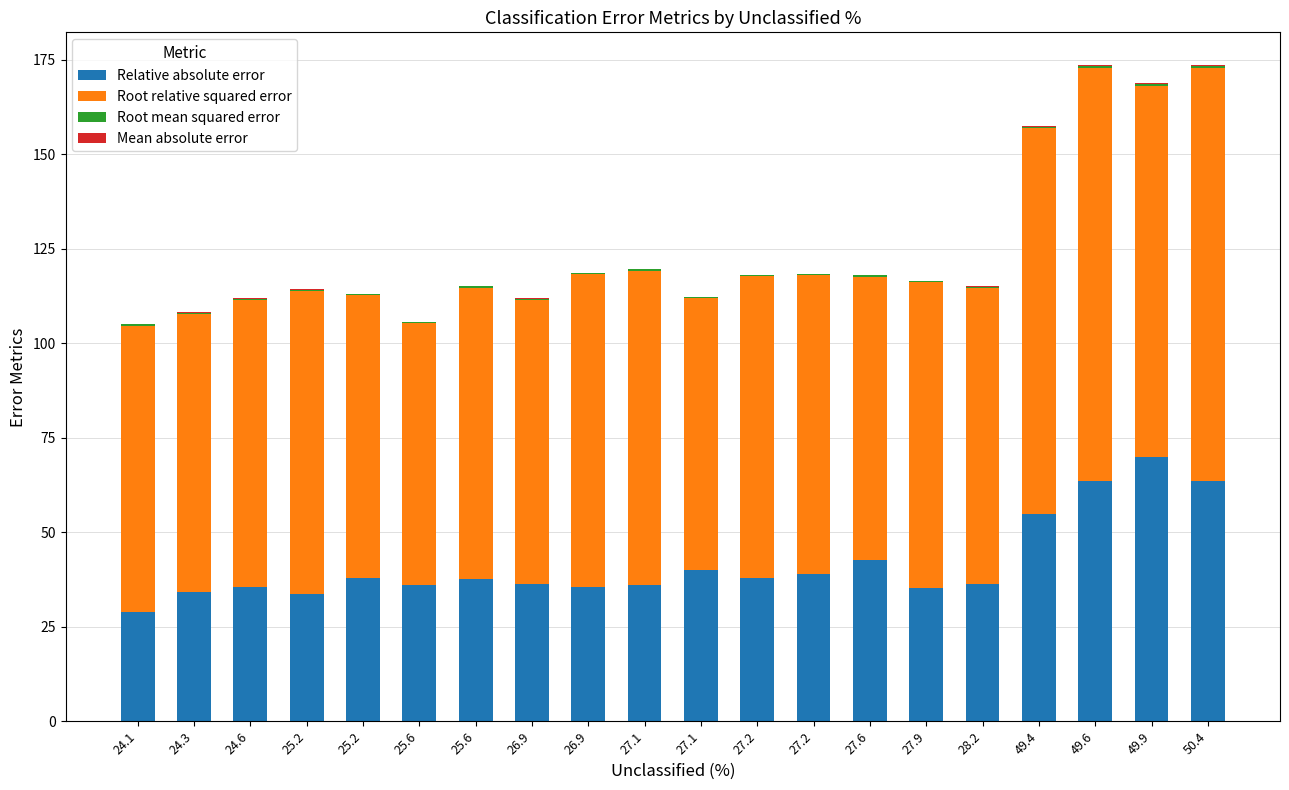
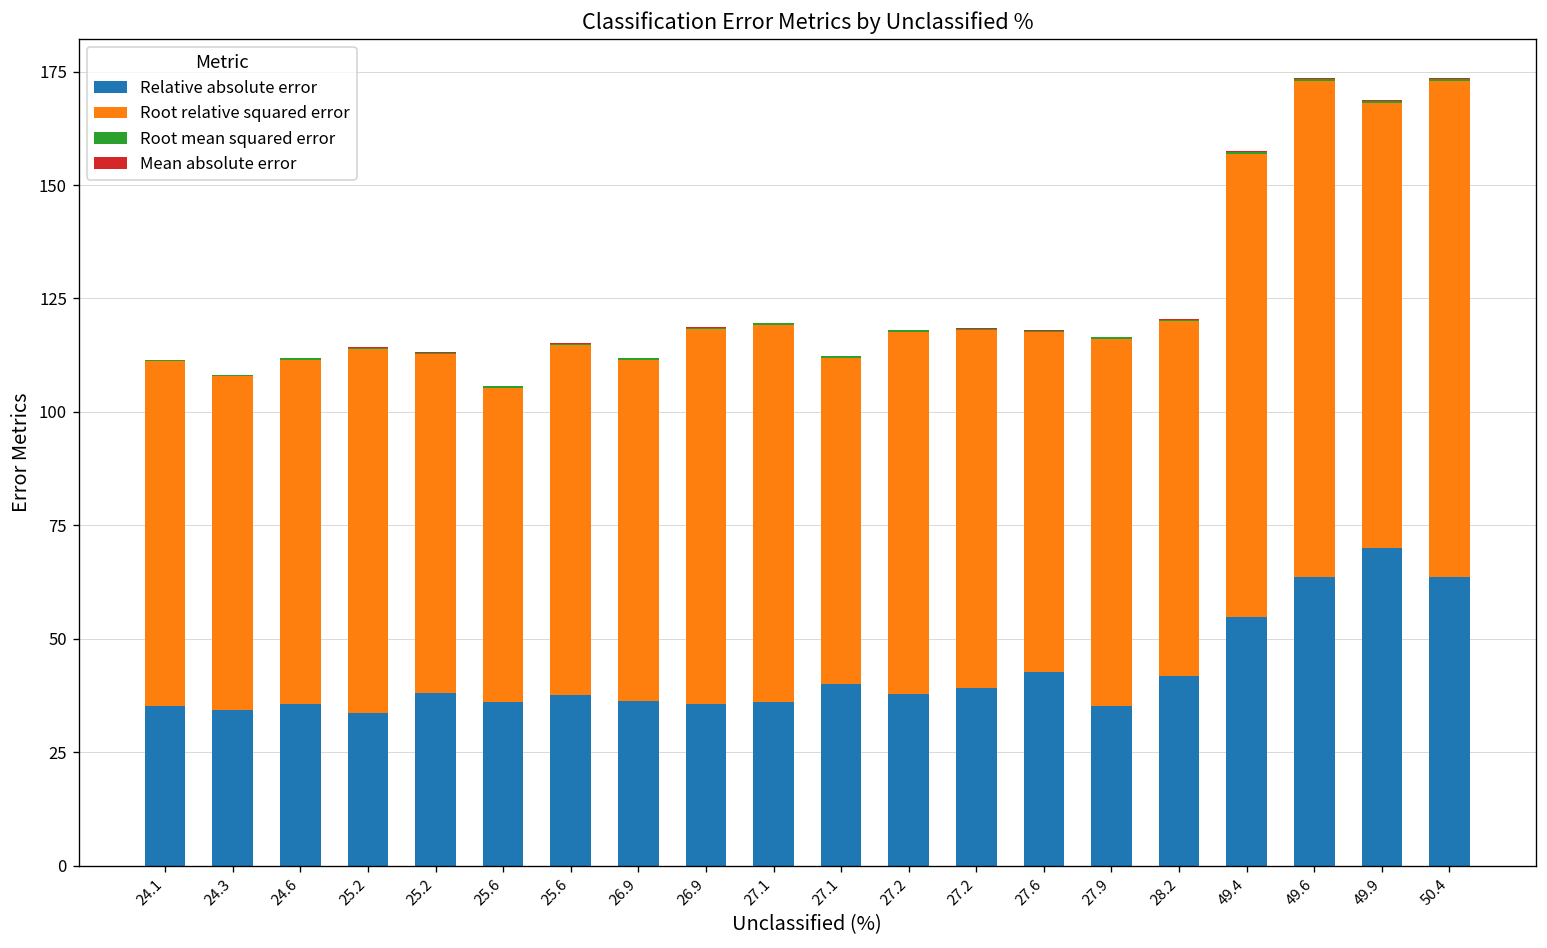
Relative absolute error, 24.1: 29 -> 35
Relative absolute error, 28.2: 36 -> 42
